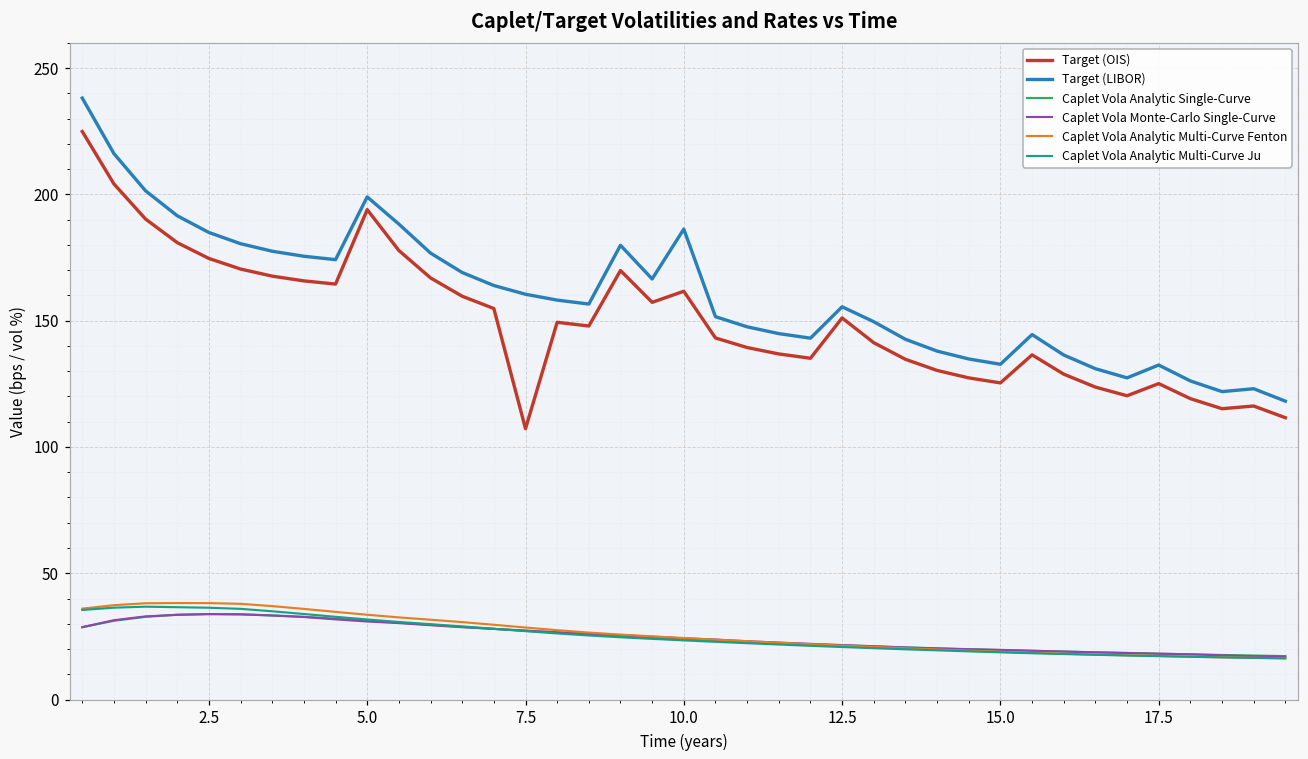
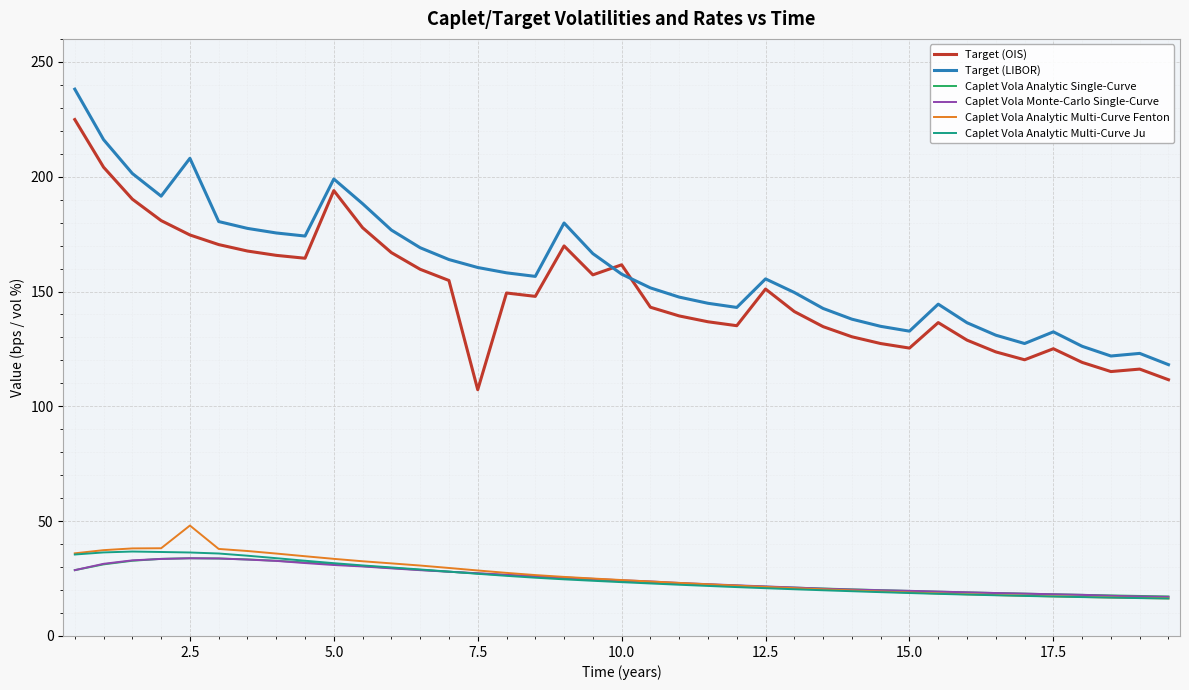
Target (LIBOR), 2.5: 185 -> 208
Caplet Vola Analytic Multi-Curve Fenton, 2.5: 38 -> 48
Target (LIBOR), 10.0: 186 -> 158
